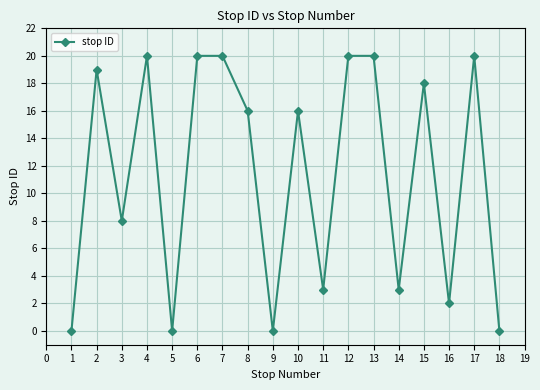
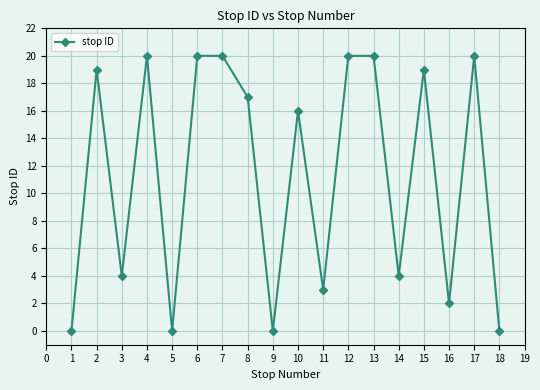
3: 8 -> 4
8: 16 -> 17
14: 3 -> 4
15: 18 -> 19
